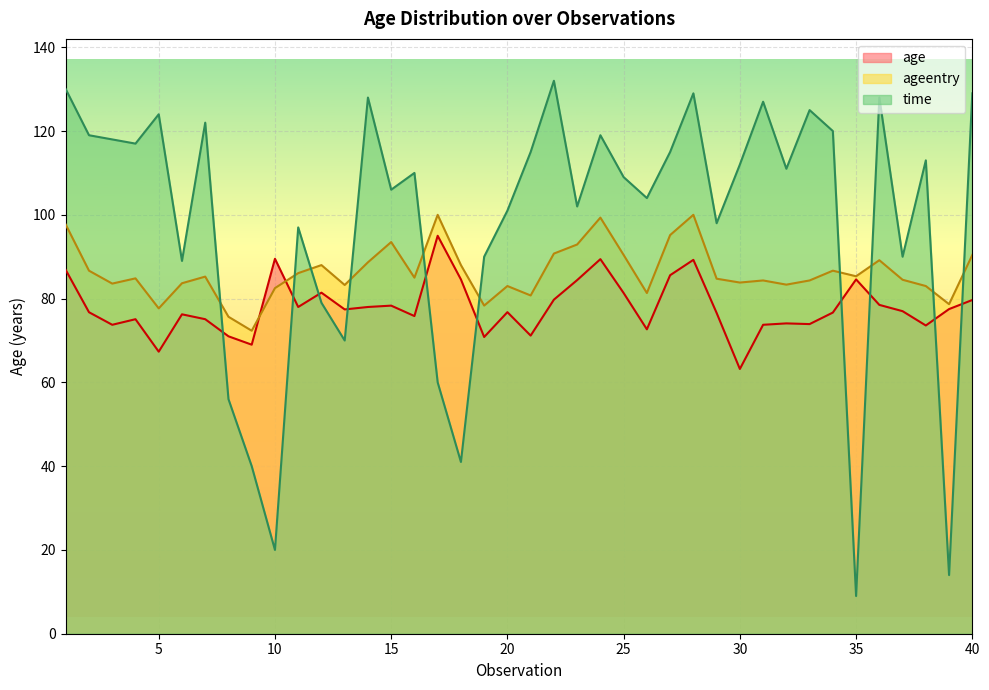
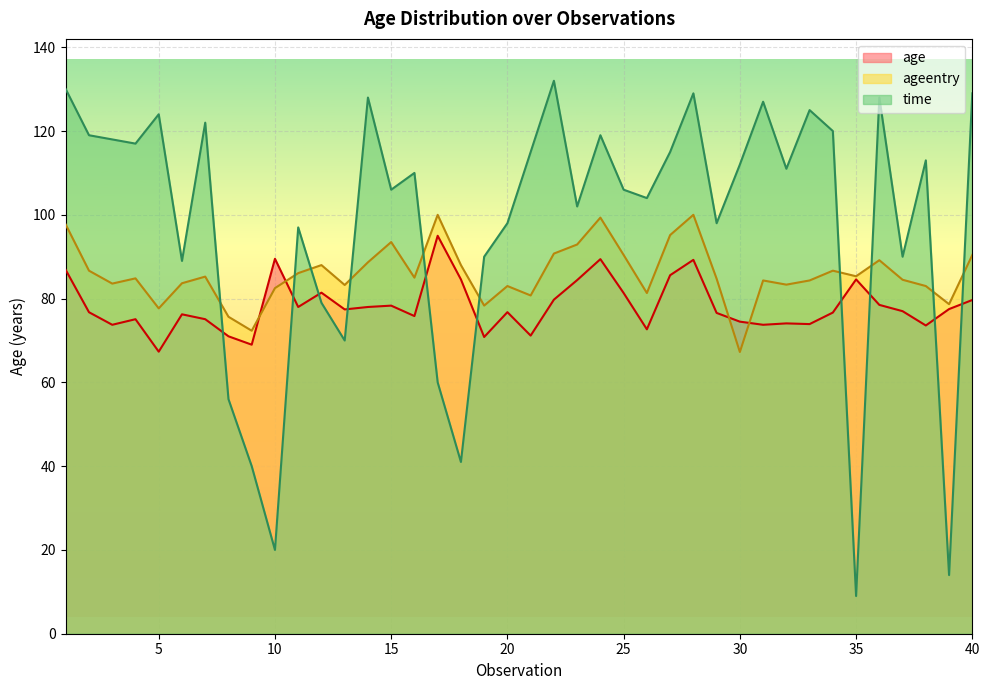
time, 20: 101 -> 98
time, 25: 109 -> 106
age, 30: 63 -> 75
ageentry, 30: 84 -> 67
